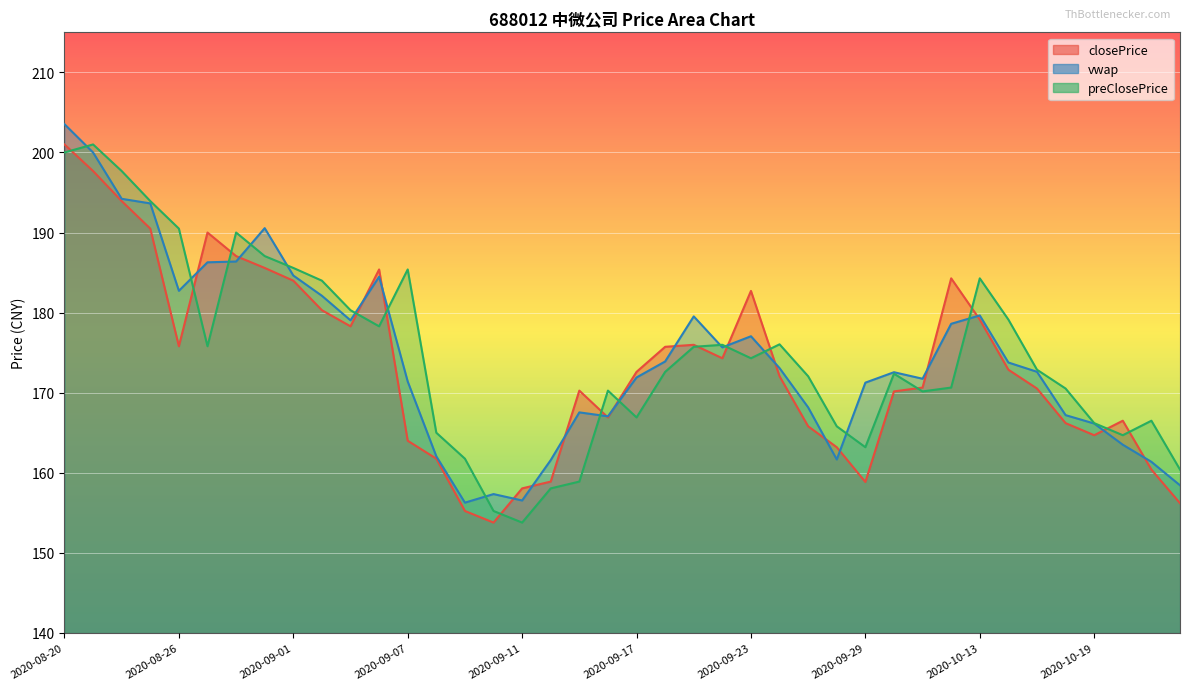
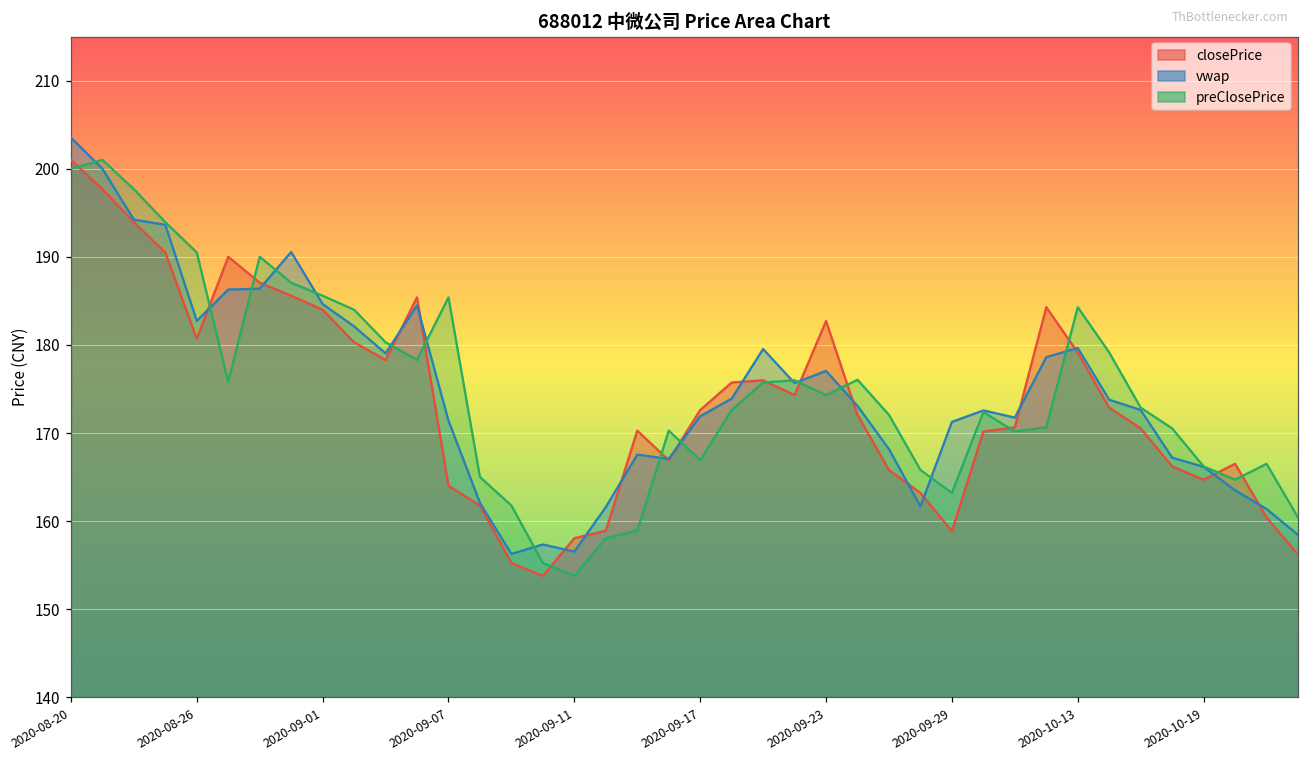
closePrice, 2020-08-26: 176 -> 181
